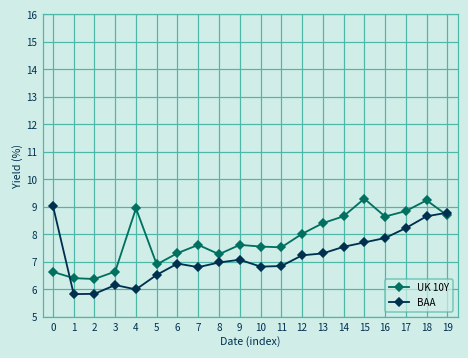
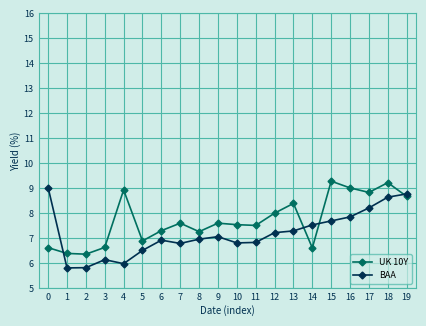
UK 10Y, 14: 8.7 -> 6.6
UK 10Y, 16: 8.6 -> 9.0
